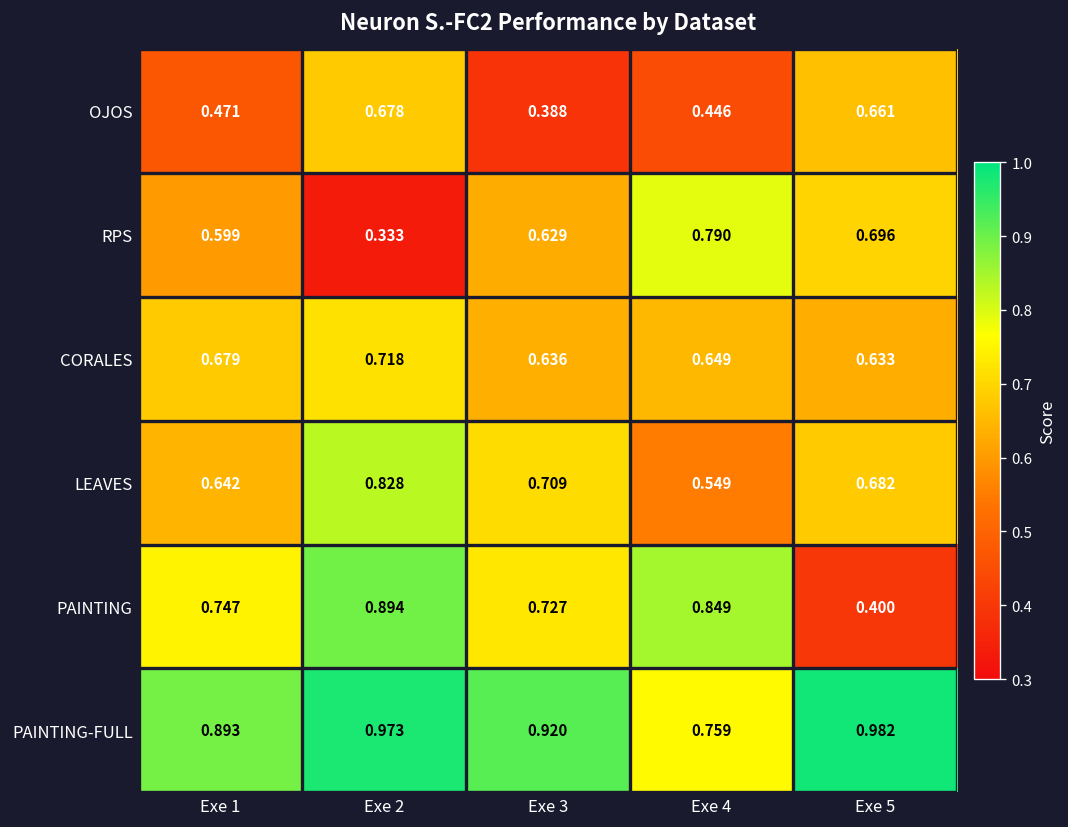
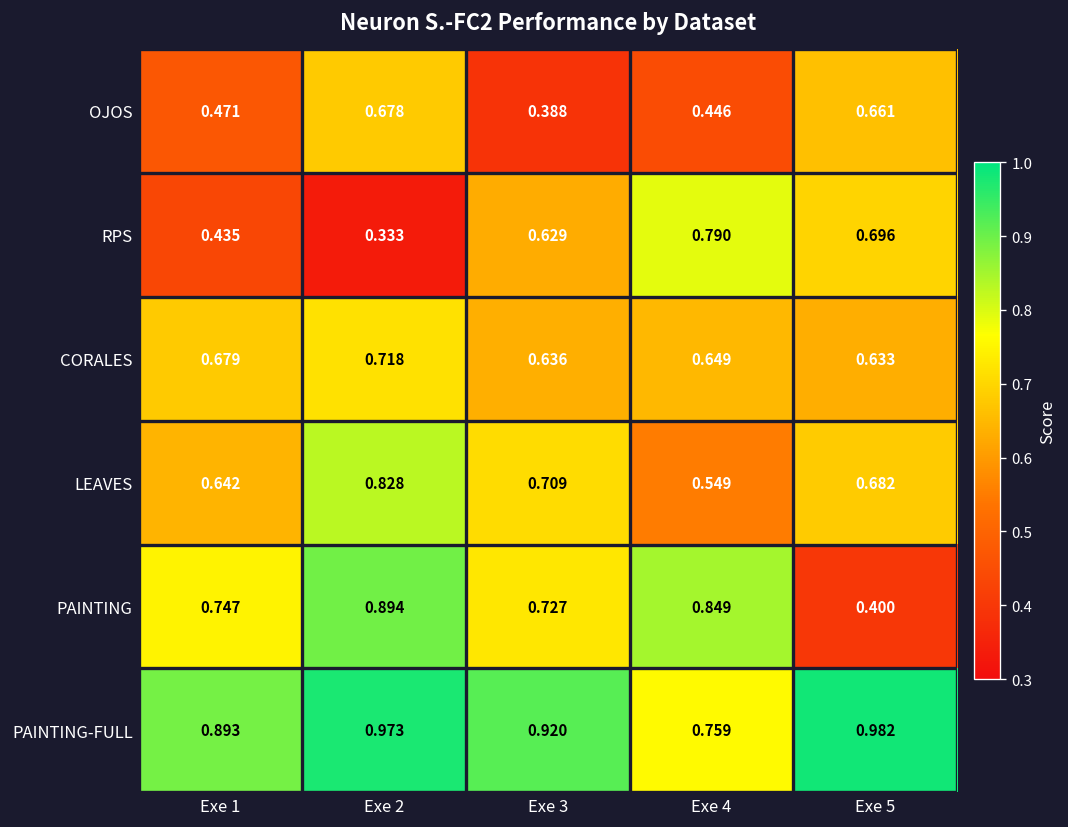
RPS, Exe 1: 0.599 -> 0.435
